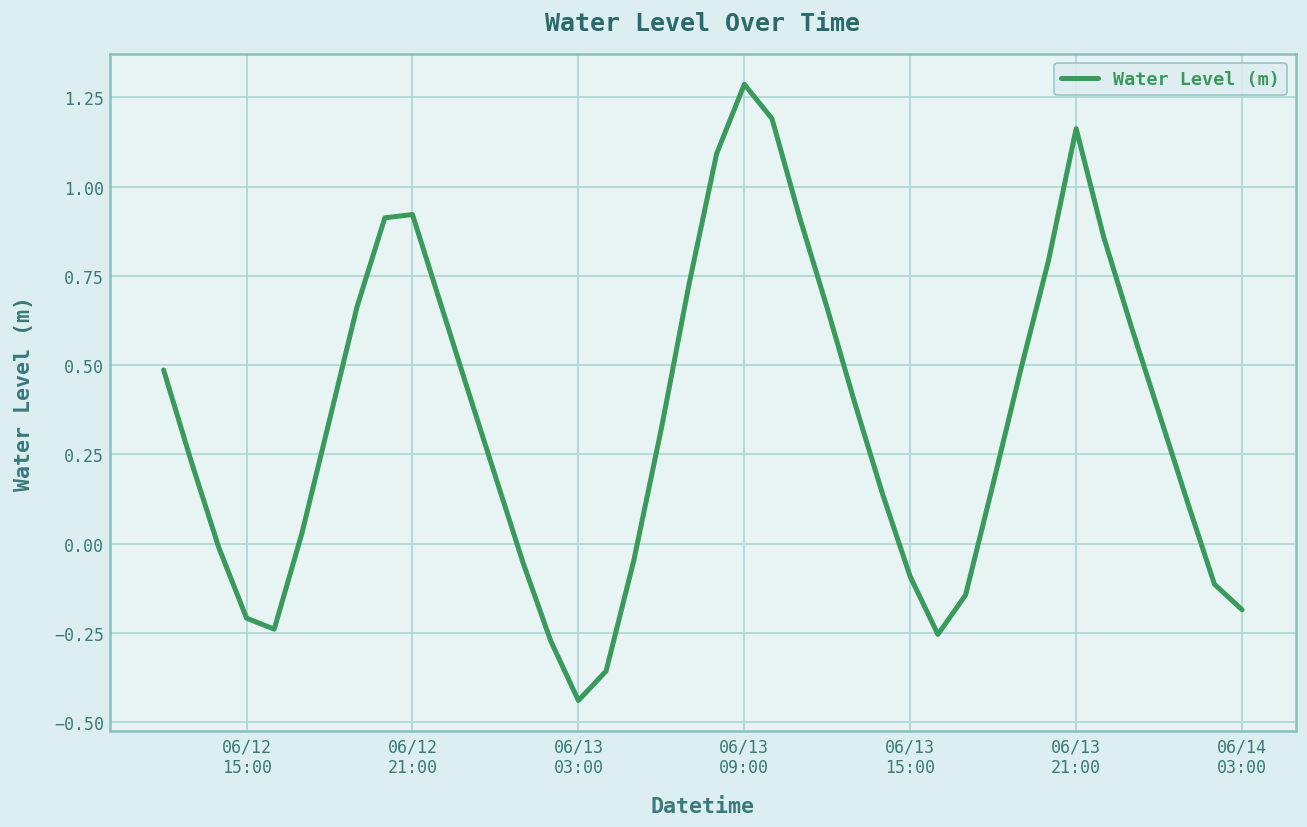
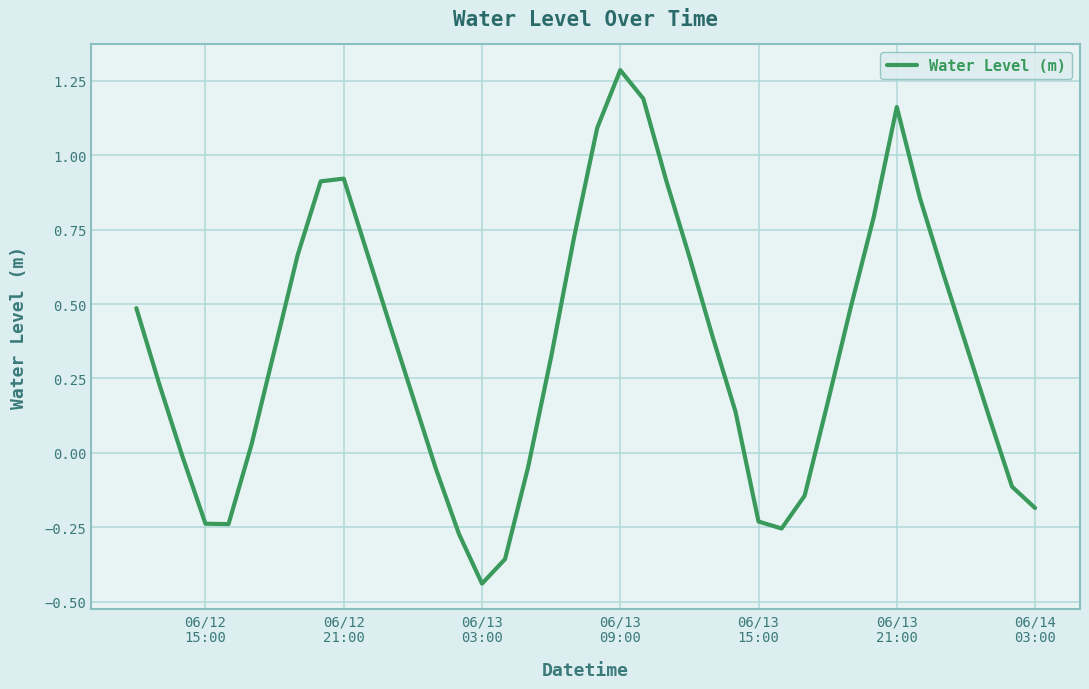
06/12 15:00: -0.21 -> -0.24
06/13 15:00: -0.09 -> -0.23
